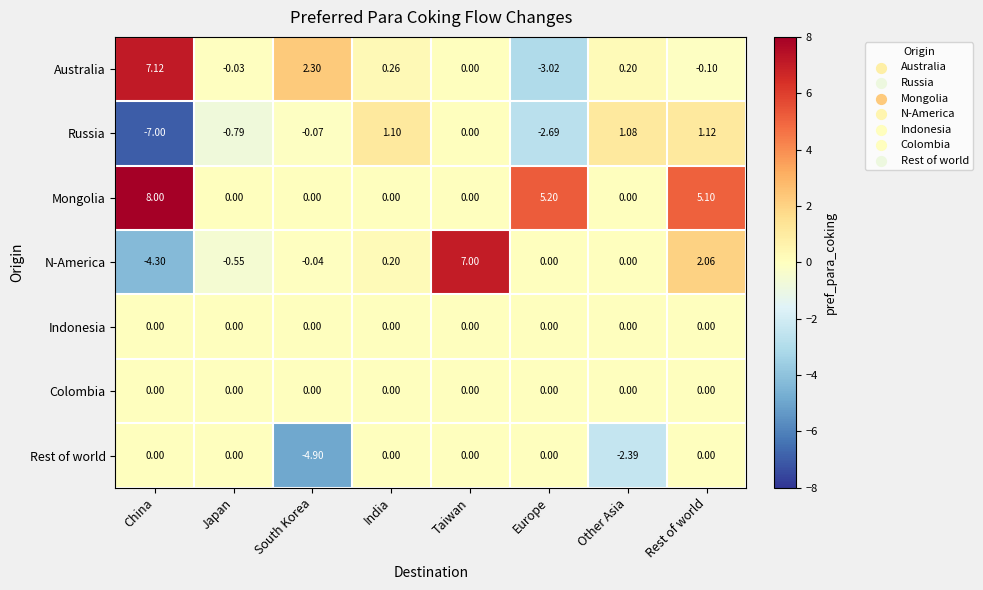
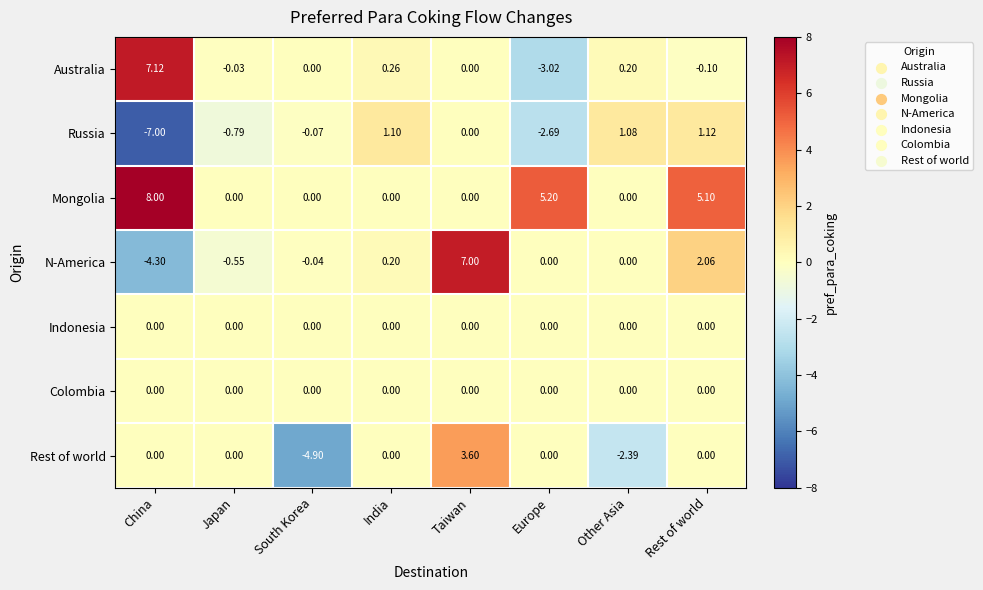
Australia, South Korea: 2.30 -> 0.00
Rest of world, Taiwan: 0.00 -> 3.60
